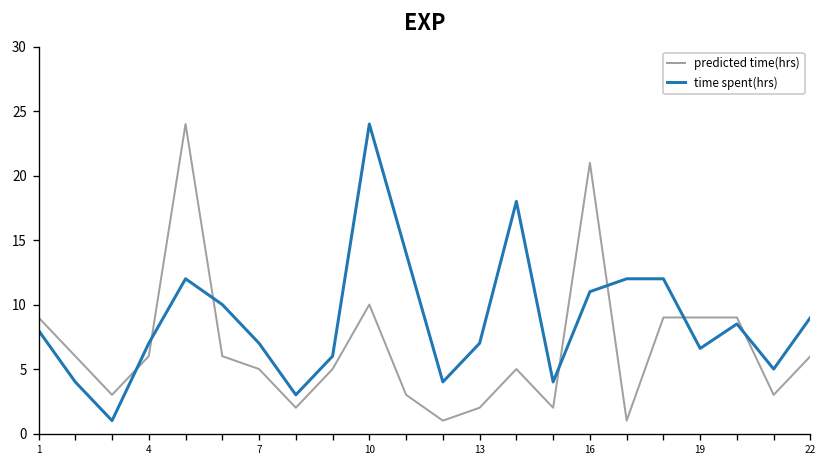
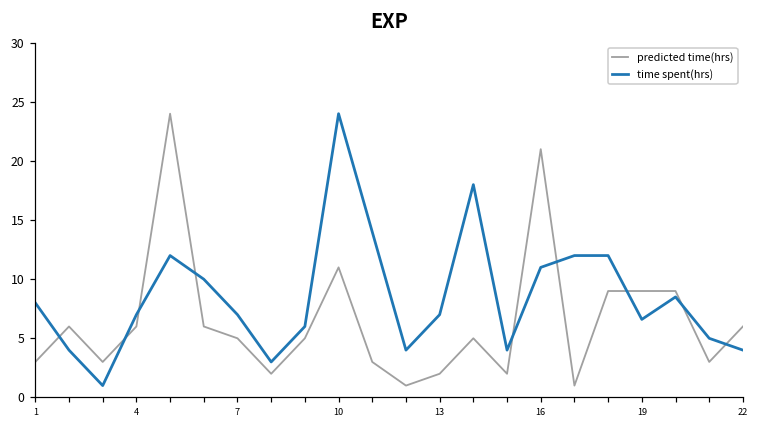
predicted time(hrs), 1: 9 -> 3
predicted time(hrs), 10: 10 -> 11
time spent(hrs), 22: 9 -> 4
